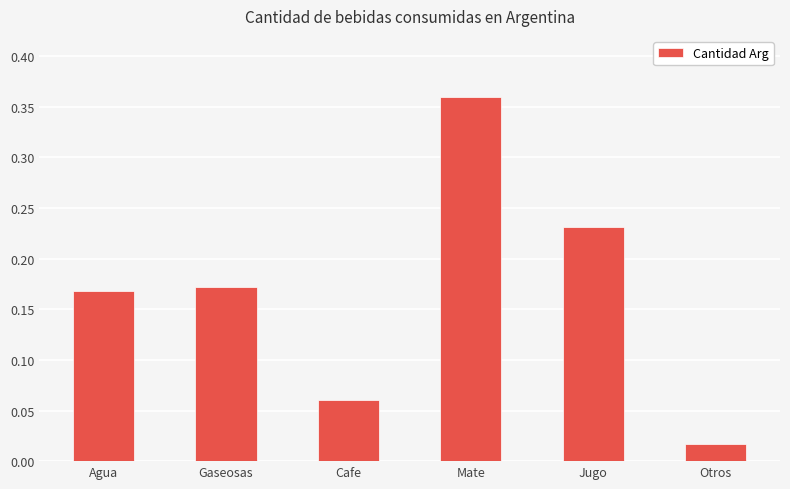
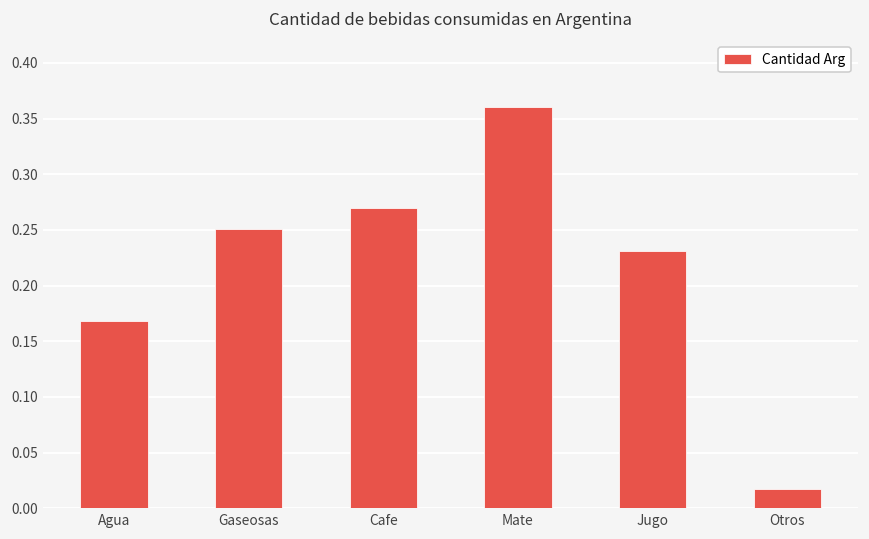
Gaseosas: 0.172 -> 0.251
Cafe: 0.06 -> 0.27
